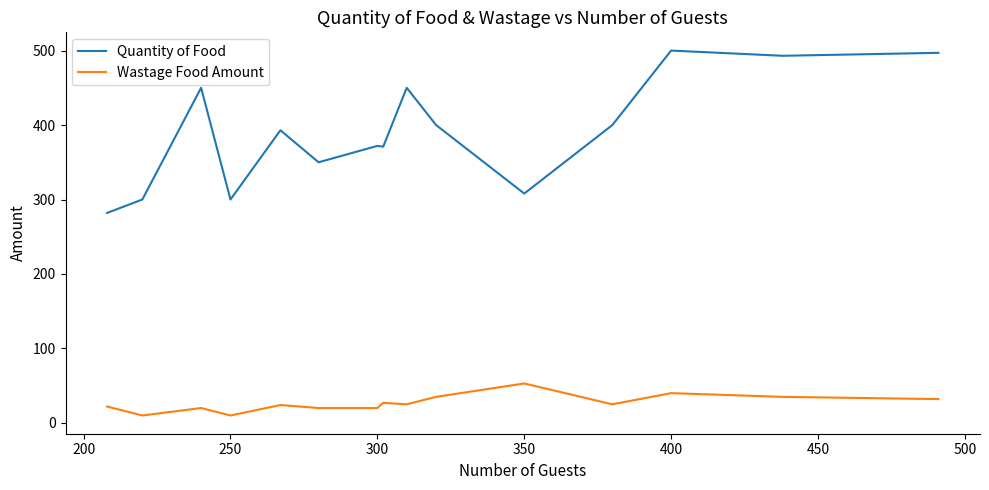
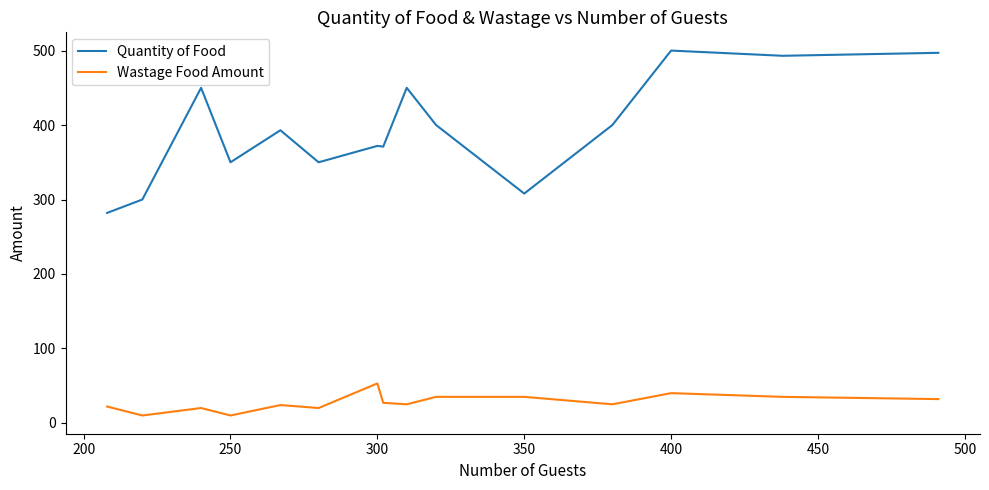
Quantity of Food, 250: 300 -> 350
Wastage Food Amount, 300: 20 -> 50
Wastage Food Amount, 350: 50 -> 40
